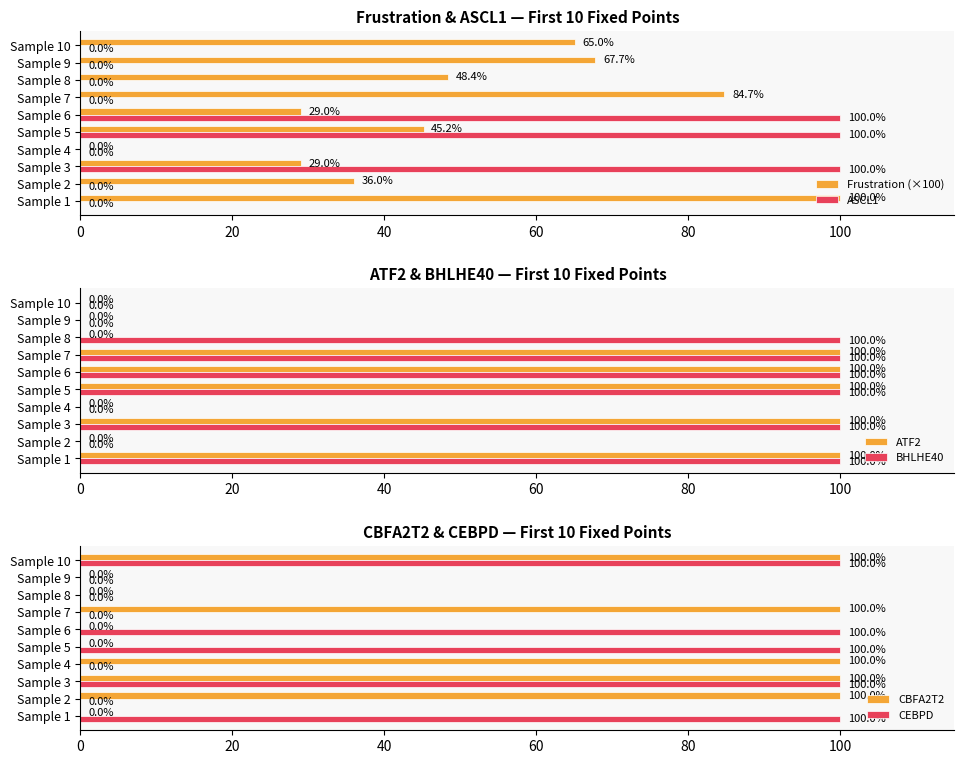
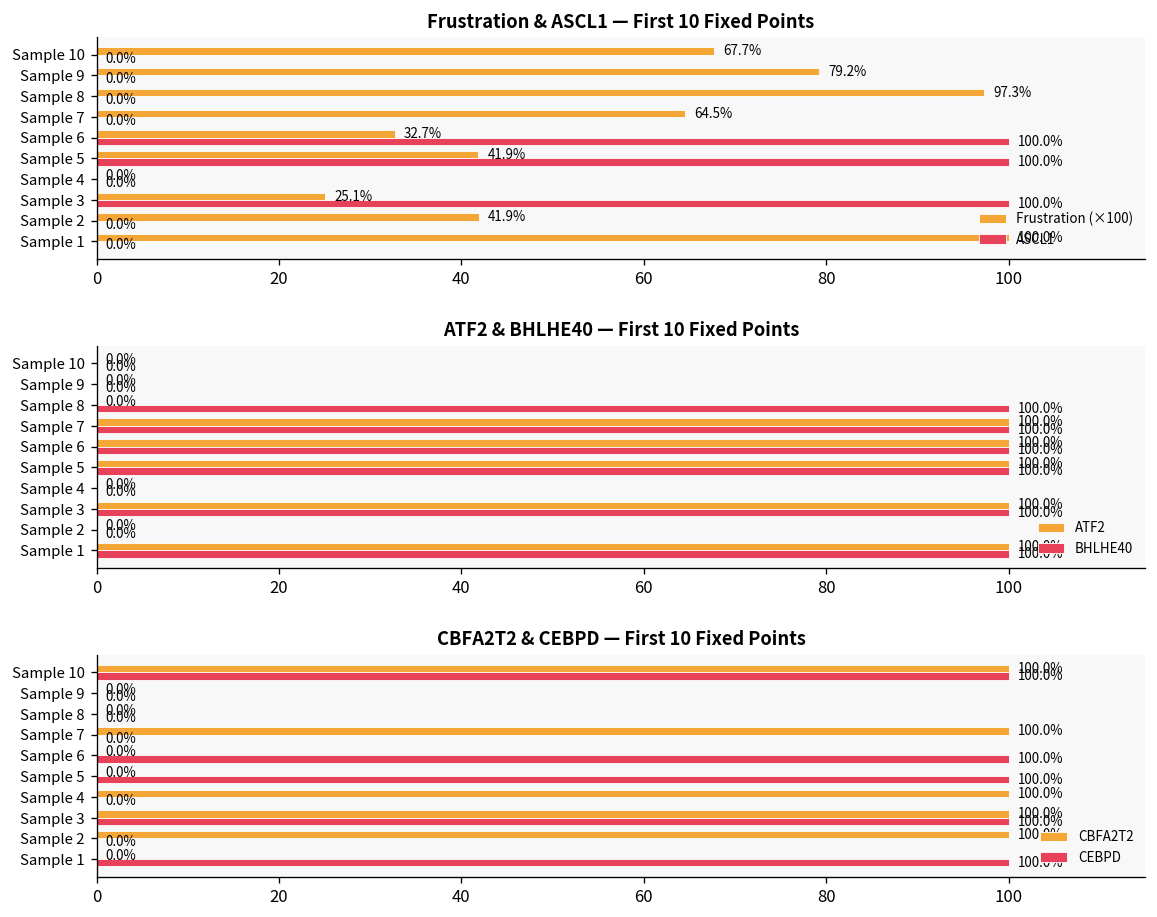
Frustration & ASCL1 — First 10 Fixed Points, Frustration (×100), Sample 10: 65.0% -> 67.7%
Frustration & ASCL1 — First 10 Fixed Points, Frustration (×100), Sample 9: 67.7% -> 79.2%
Frustration & ASCL1 — First 10 Fixed Points, Frustration (×100), Sample 8: 48.4% -> 97.3%
Frustration & ASCL1 — First 10 Fixed Points, Frustration (×100), Sample 7: 84.7% -> 64.5%
Frustration & ASCL1 — First 10 Fixed Points, Frustration (×100), Sample 6: 29.0% -> 32.7%
Frustration & ASCL1 — First 10 Fixed Points, Frustration (×100), Sample 5: 45.2% -> 41.9%
Frustration & ASCL1 — First 10 Fixed Points, Frustration (×100), Sample 3: 29.0% -> 25.1%
Frustration & ASCL1 — First 10 Fixed Points, Frustration (×100), Sample 2: 36.0% -> 41.9%
